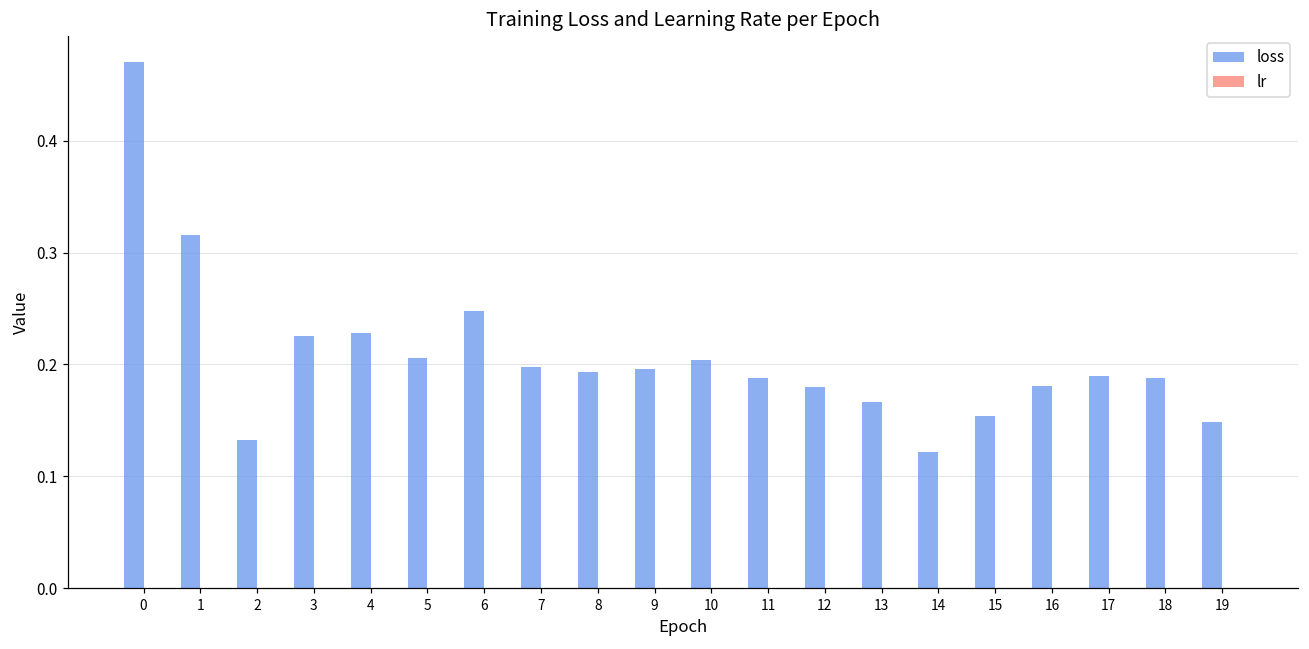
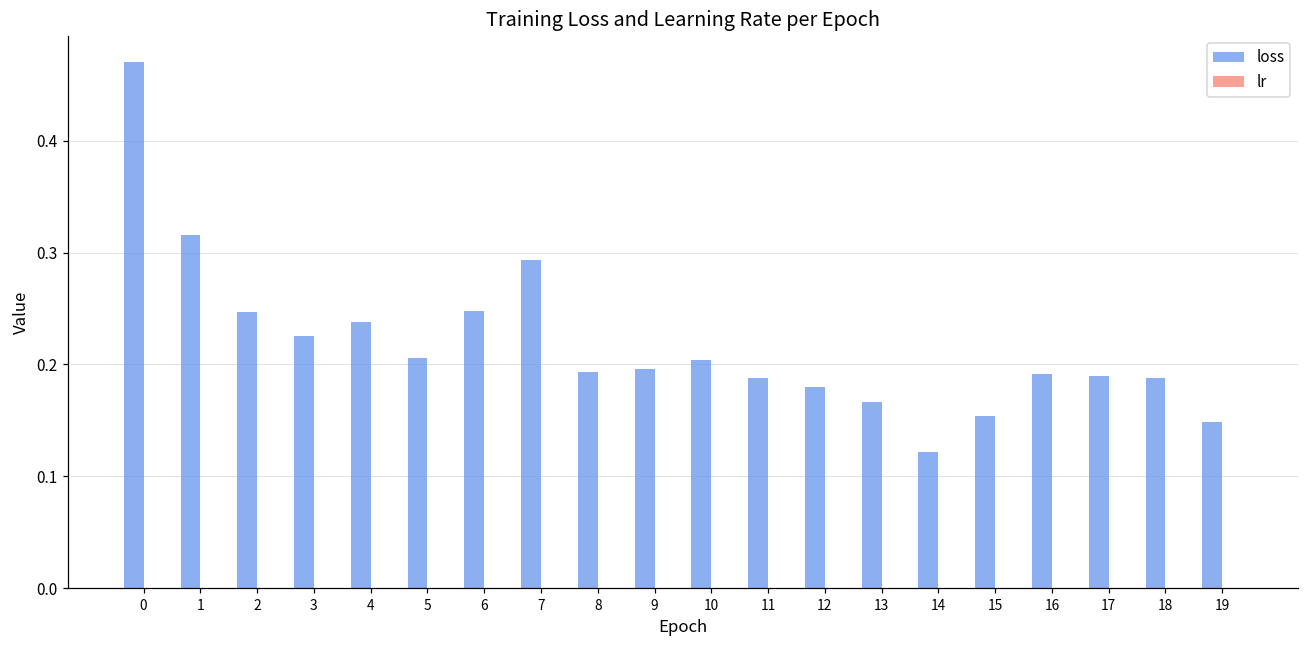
loss, 2: 0.133 -> 0.247
loss, 4: 0.228 -> 0.238
loss, 7: 0.197 -> 0.293
loss, 16: 0.181 -> 0.192
